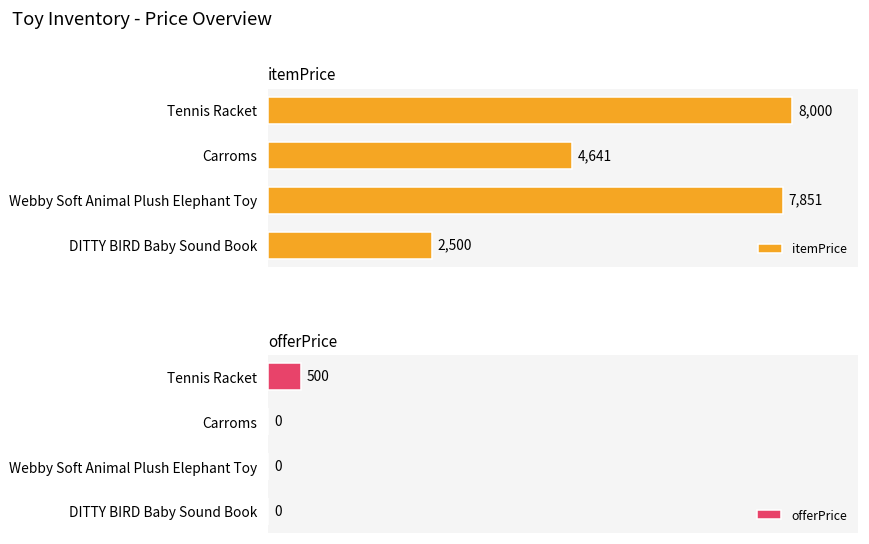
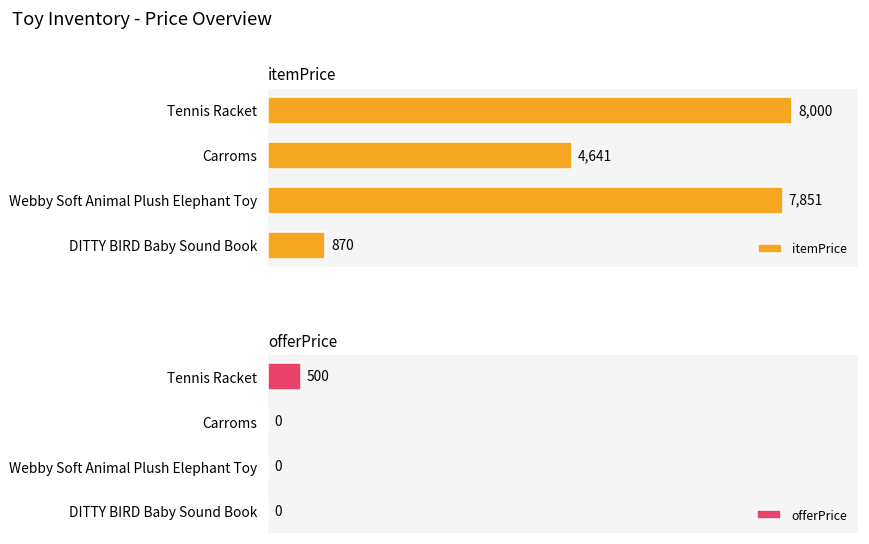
itemPrice, DITTY BIRD Baby Sound Book: 2,500 -> 870
